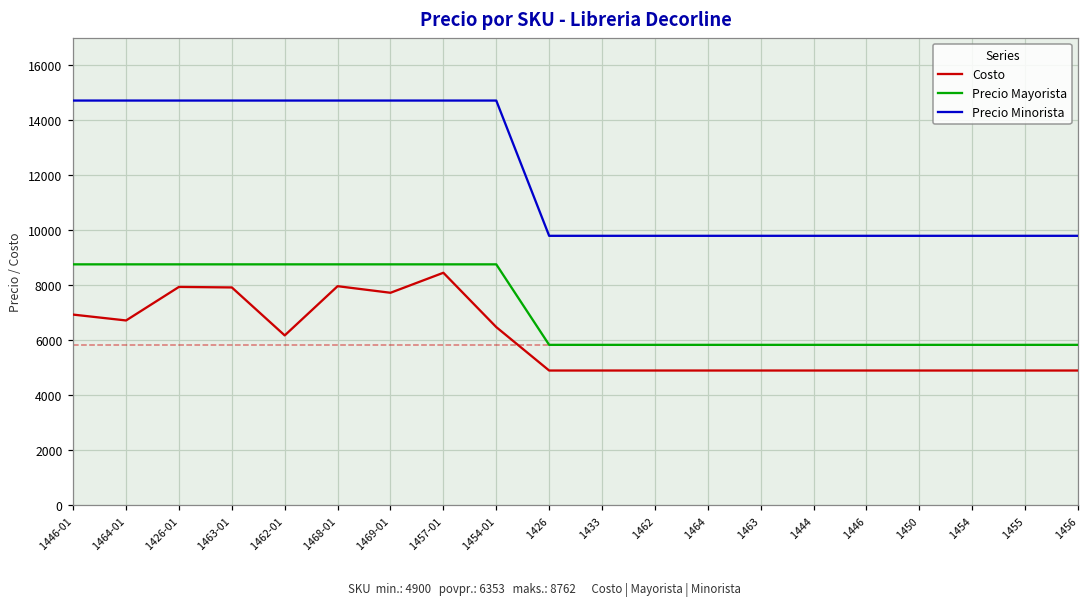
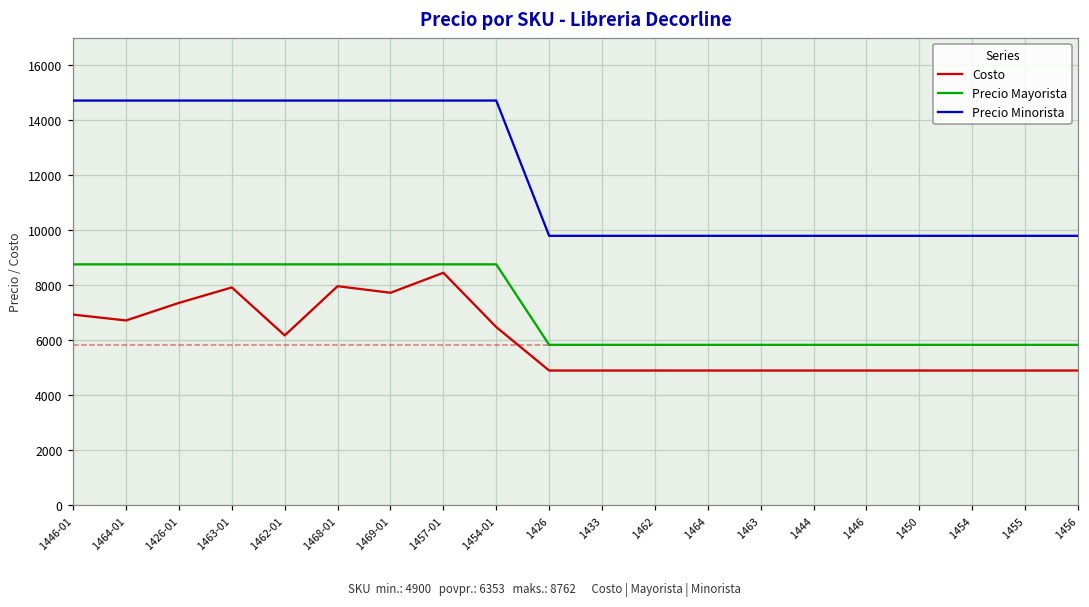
Costo, 1426-01: 7900 -> 7400
